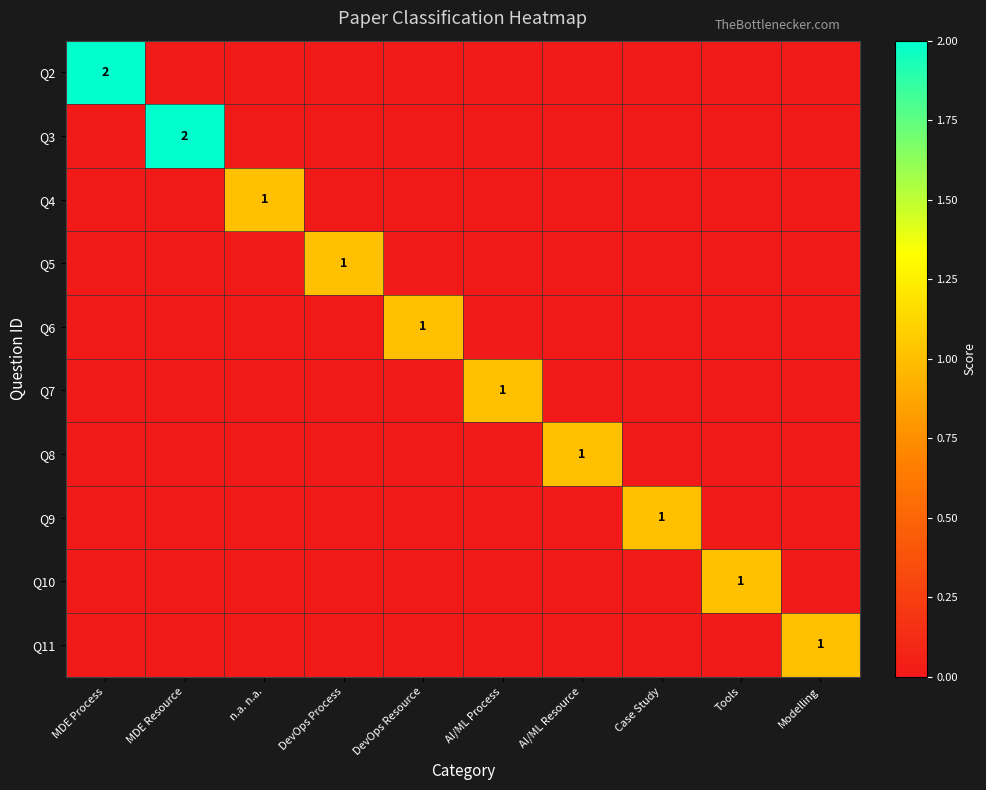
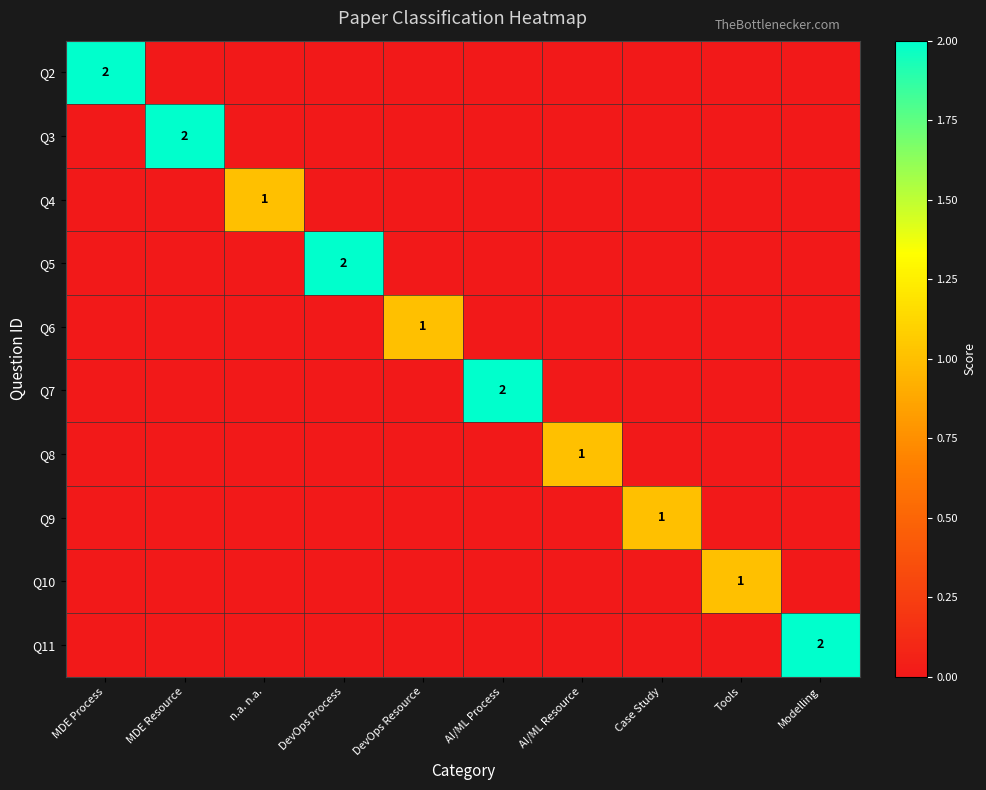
Q5, DevOps Process: 1 -> 2
Q7, AI/ML Process: 1 -> 2
Q11, Modelling: 1 -> 2
